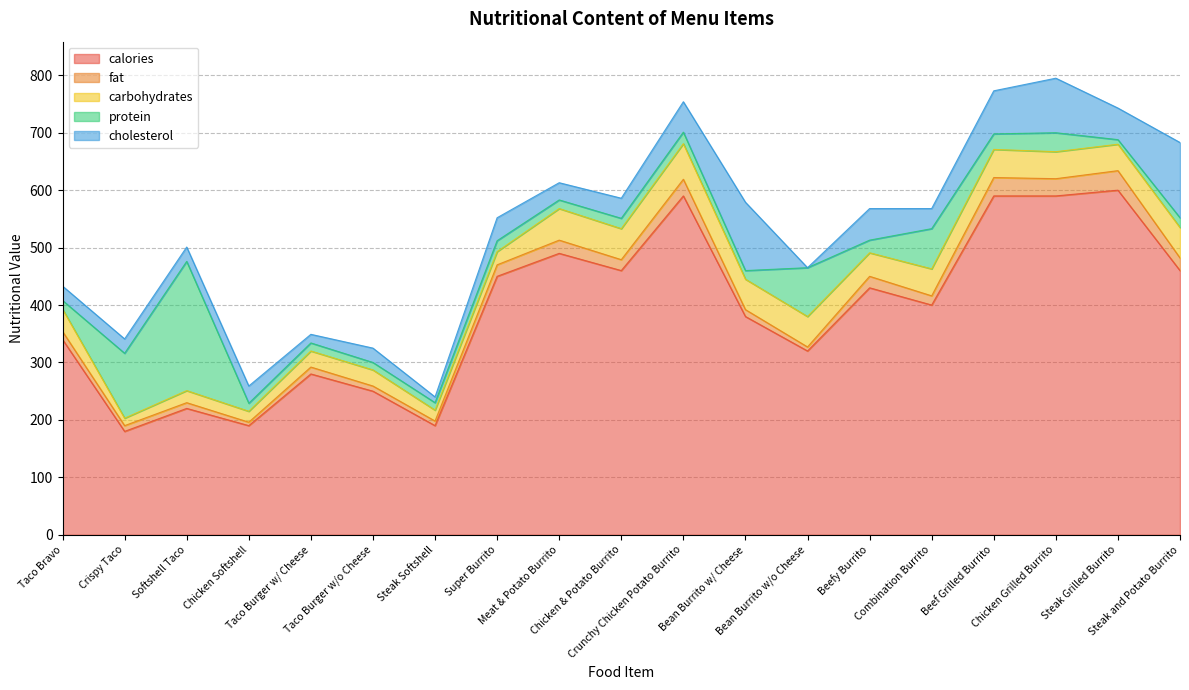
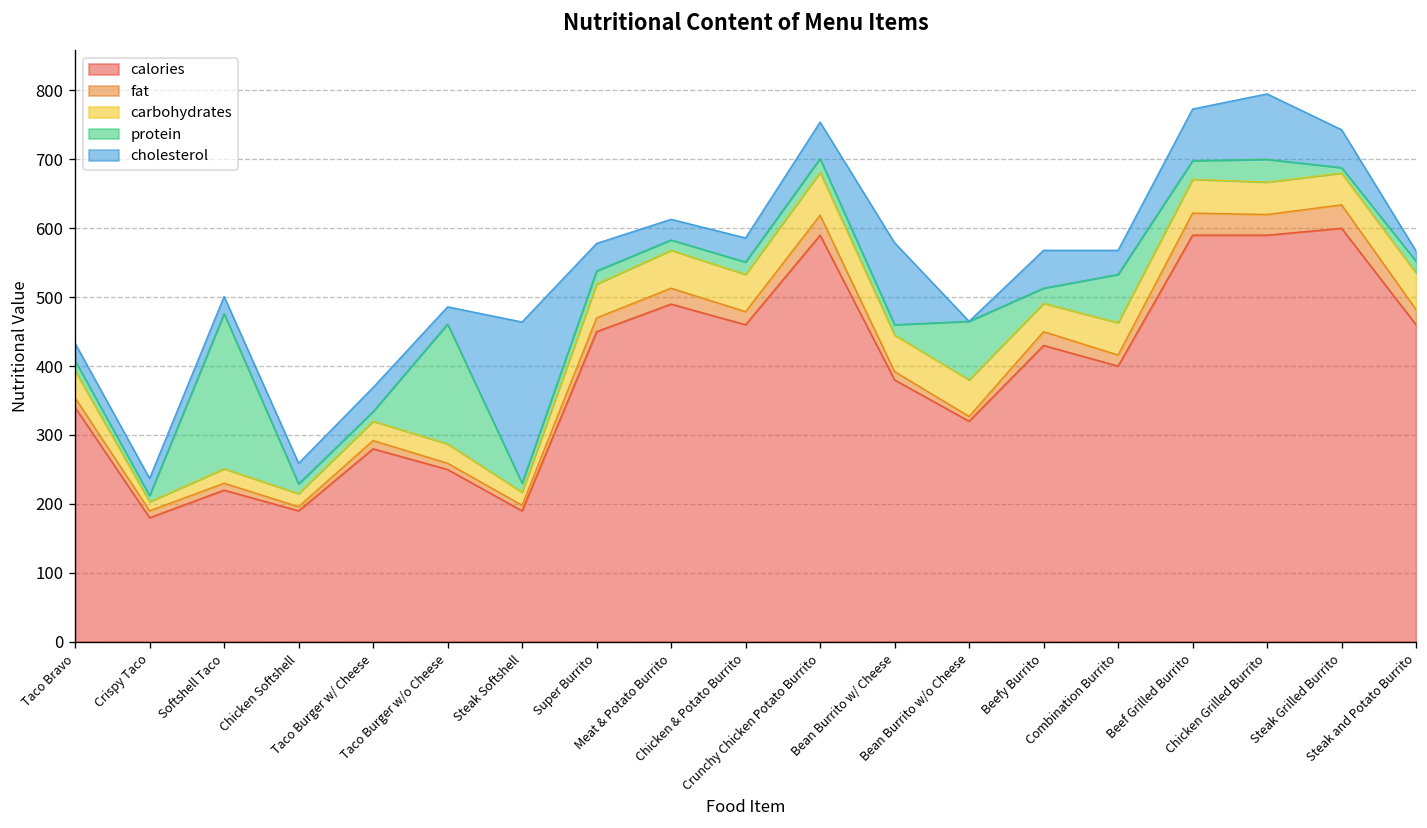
protein, Crispy Taco: 110 -> 10
cholesterol, Taco Burger w/ Cheese: 20 -> 40
protein, Taco Burger w/o Cheese: 10 -> 170
cholesterol, Steak Softshell: 10 -> 230
carbohydrates, Super Burrito: 20 -> 50
cholesterol, Steak and Potato Burrito: 130 -> 20
